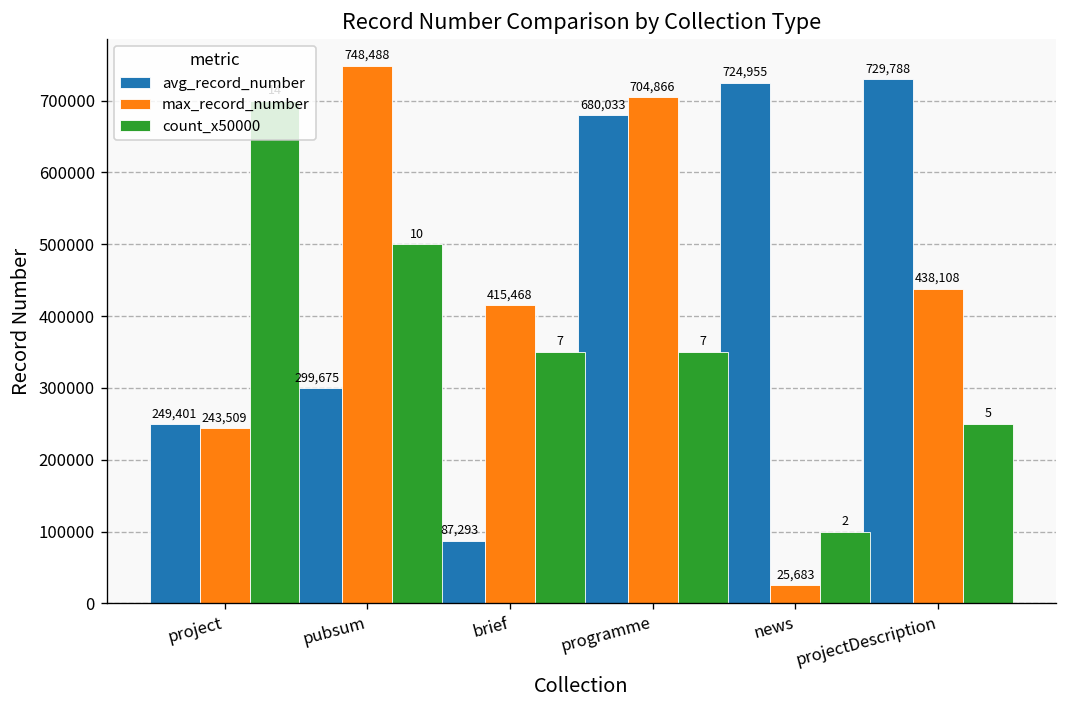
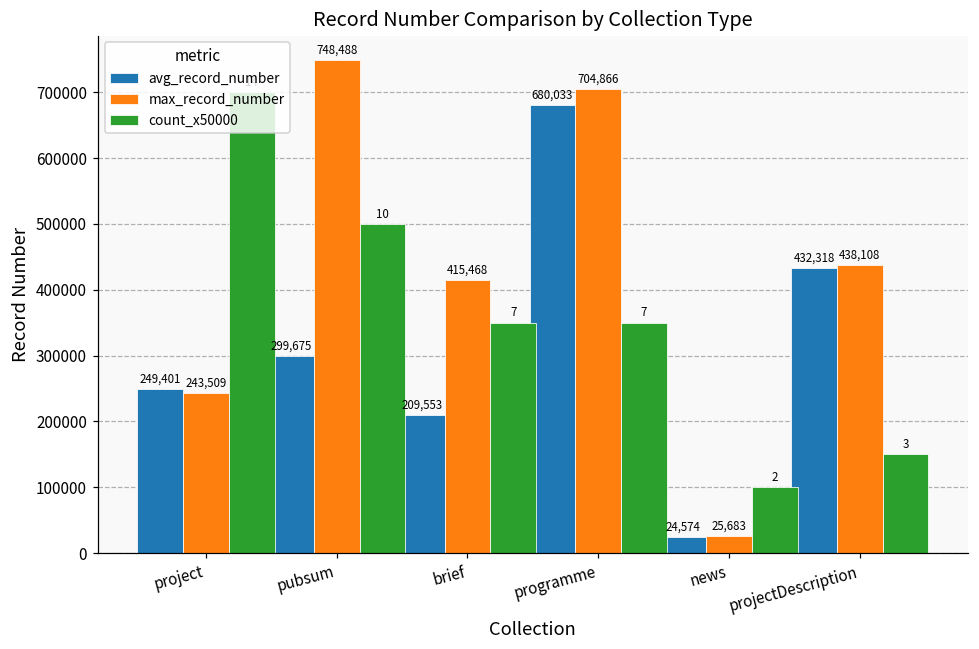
avg_record_number, brief: 87,293 -> 209,553
avg_record_number, news: 724,955 -> 24,574
avg_record_number, projectDescription: 729,788 -> 432,318
count_x50000, projectDescription: 5 -> 3
